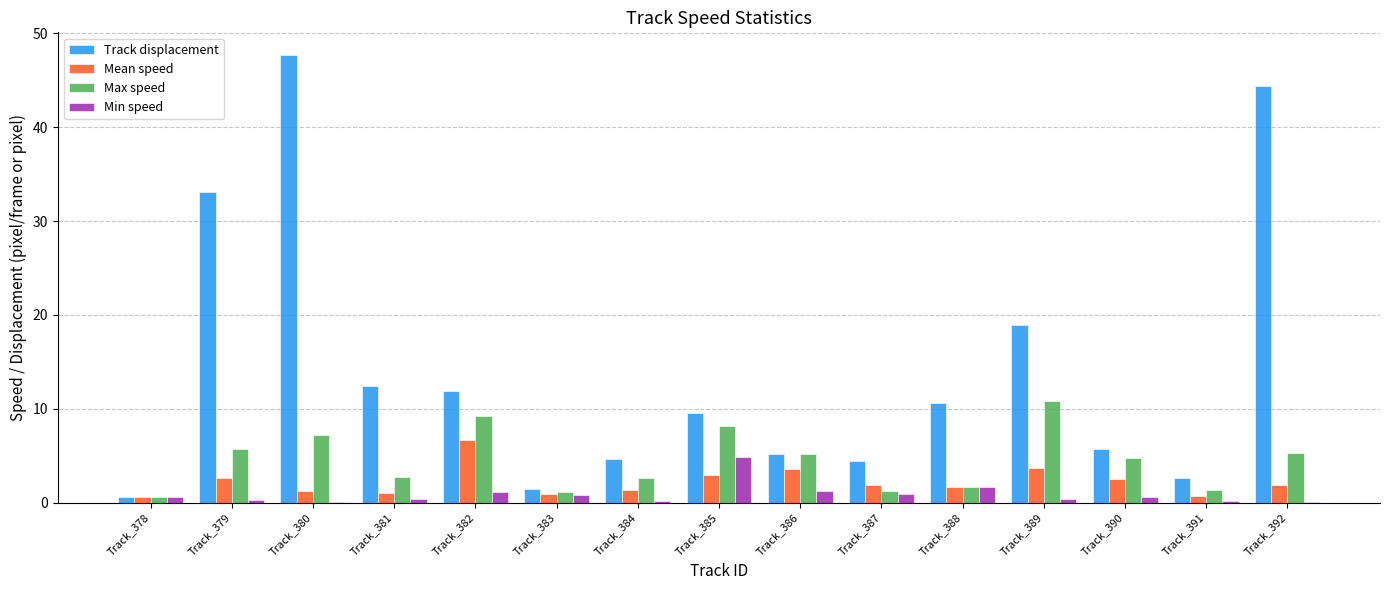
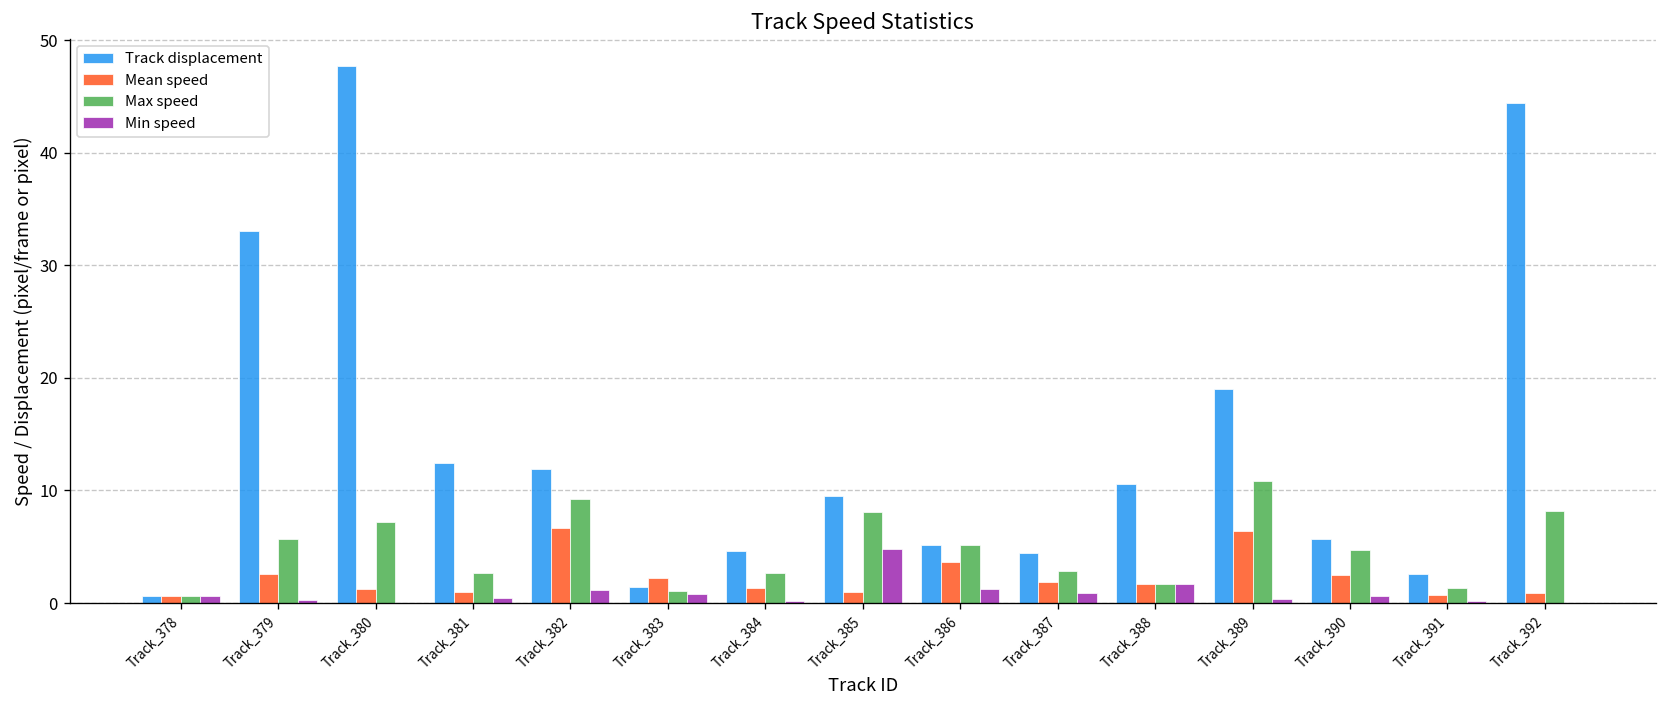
Mean speed, Track_383: 1 -> 2
Mean speed, Track_385: 3 -> 1
Max speed, Track_387: 1 -> 3
Mean speed, Track_389: 4 -> 6
Mean speed, Track_392: 2 -> 1
Max speed, Track_392: 5 -> 8
